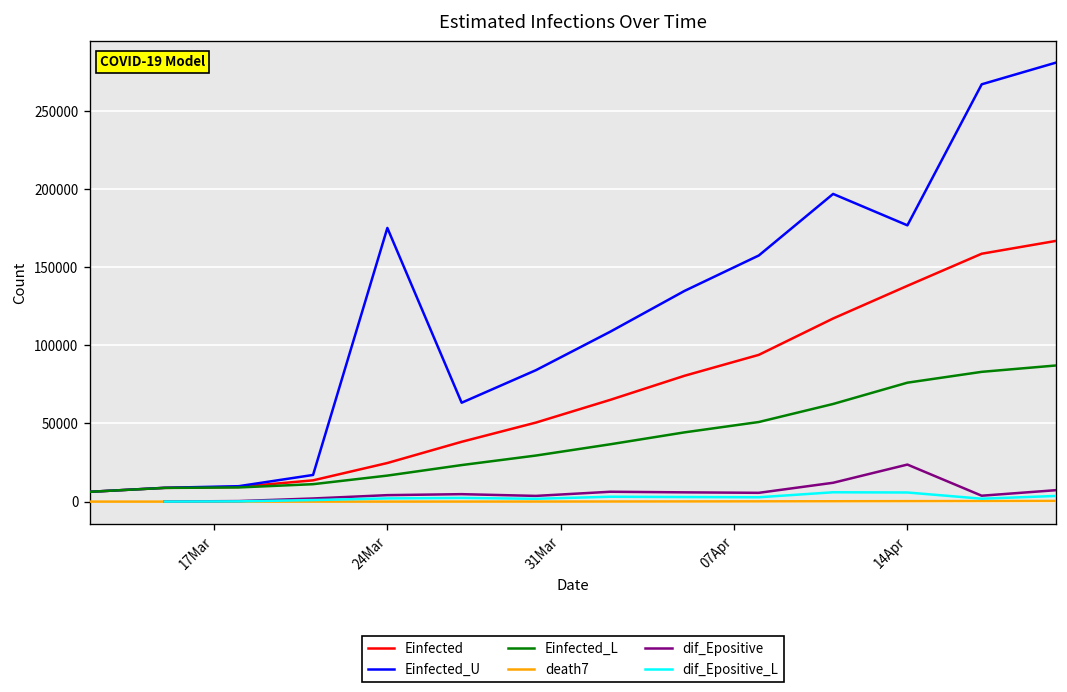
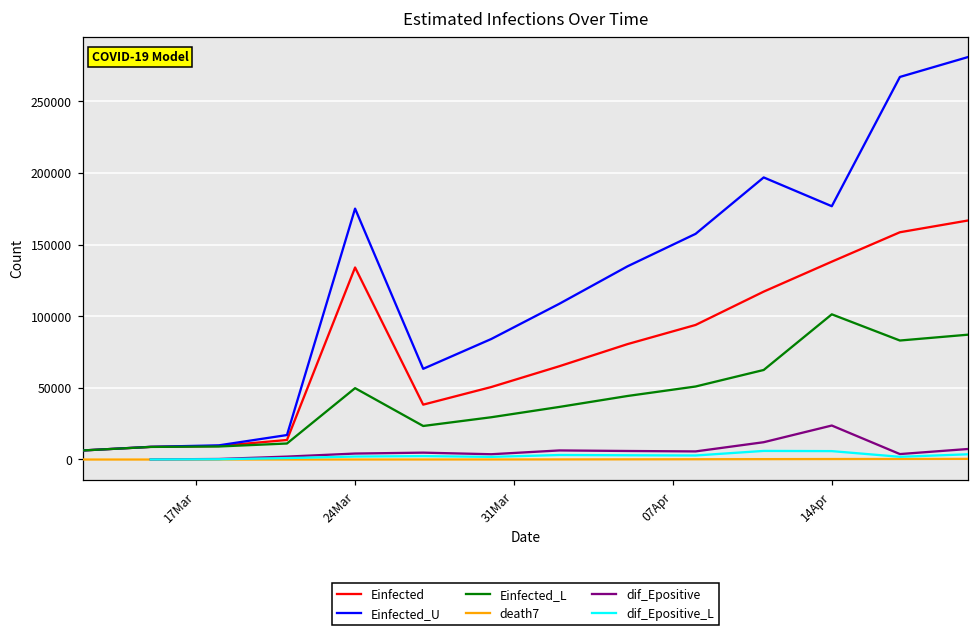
Einfected, 24Mar: 25000 -> 134000
Einfected_L, 24Mar: 17000 -> 50000
Einfected_L, 14Apr: 76000 -> 101000
